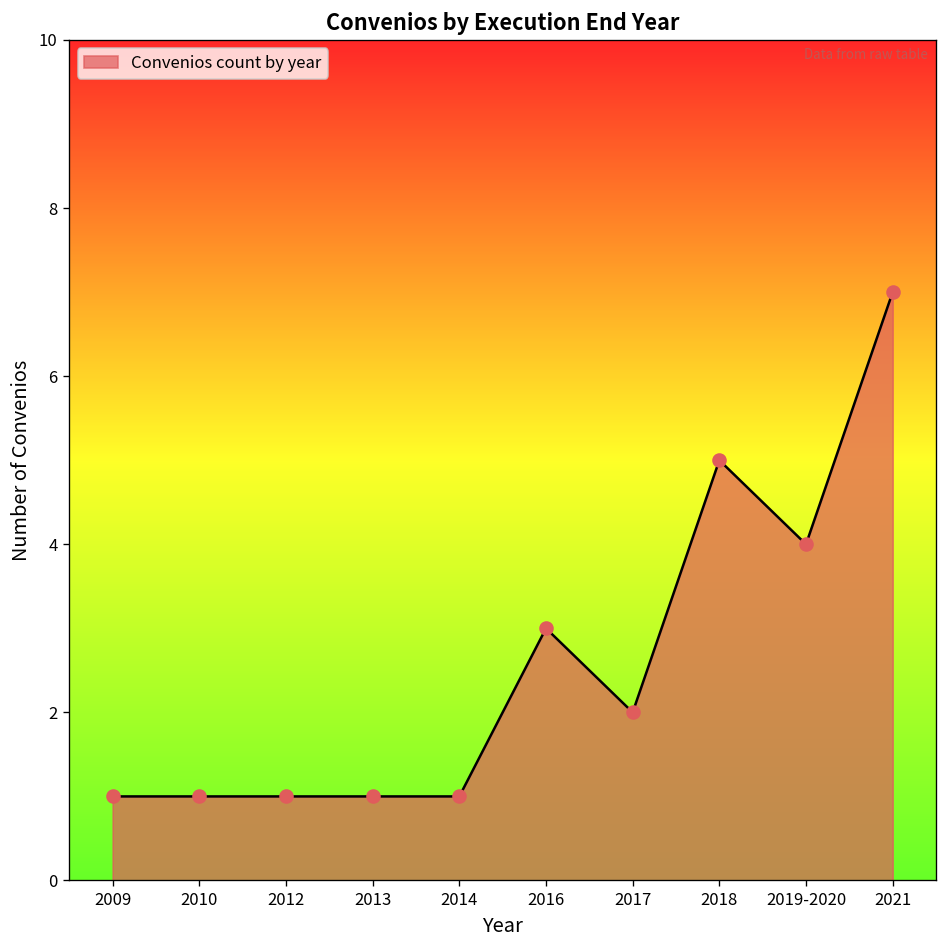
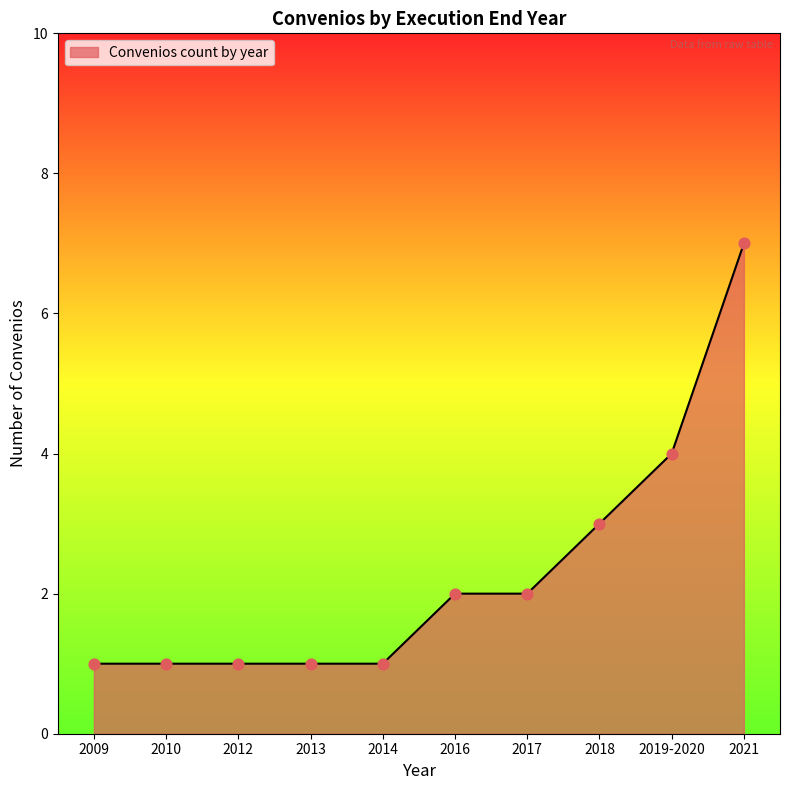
2016: 3 -> 2
2018: 5 -> 3
